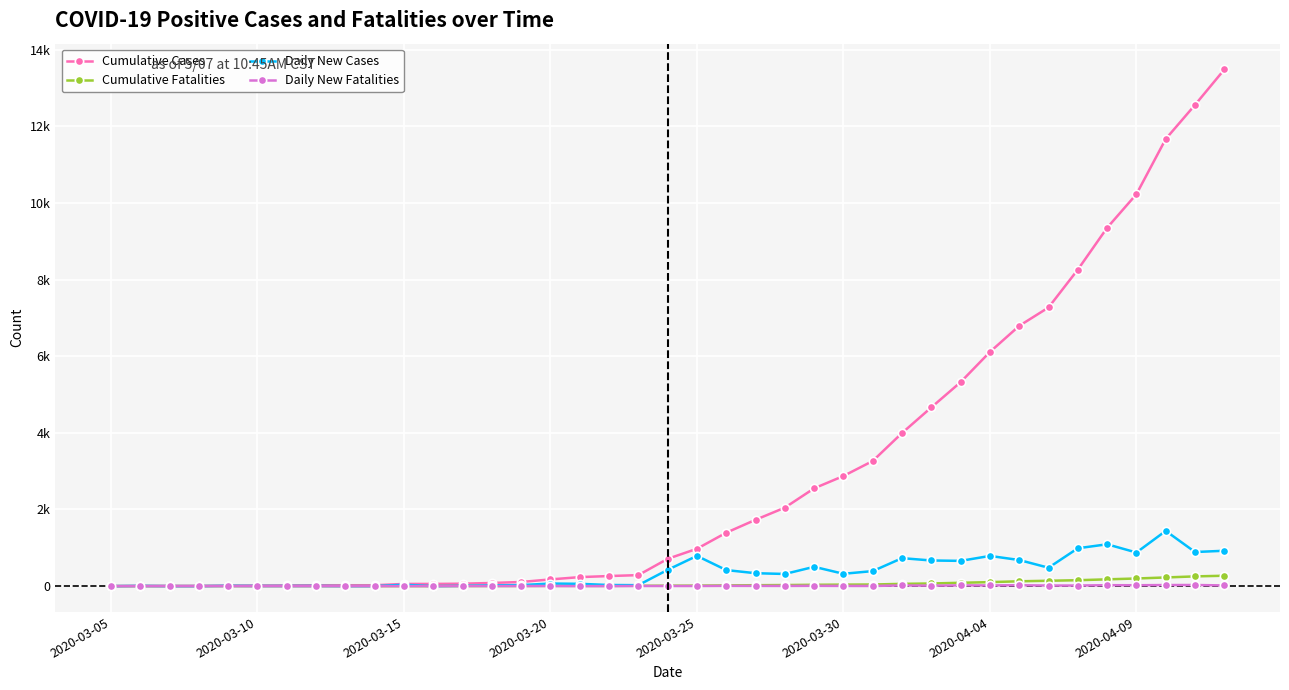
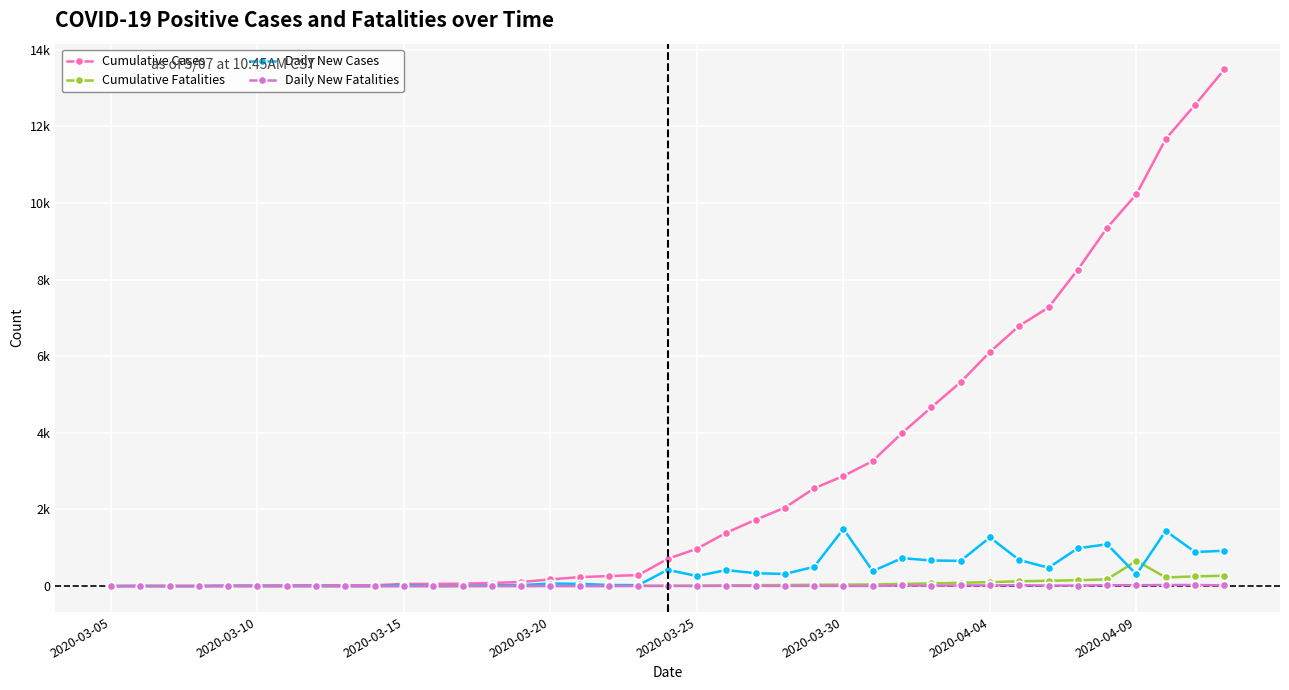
Daily New Cases, 2020-03-25: 800 -> 300
Daily New Cases, 2020-03-30: 300 -> 1500
Daily New Cases, 2020-04-04: 800 -> 1300
Cumulative Fatalities, 2020-04-09: 200 -> 700
Daily New Cases, 2020-04-09: 900 -> 300
